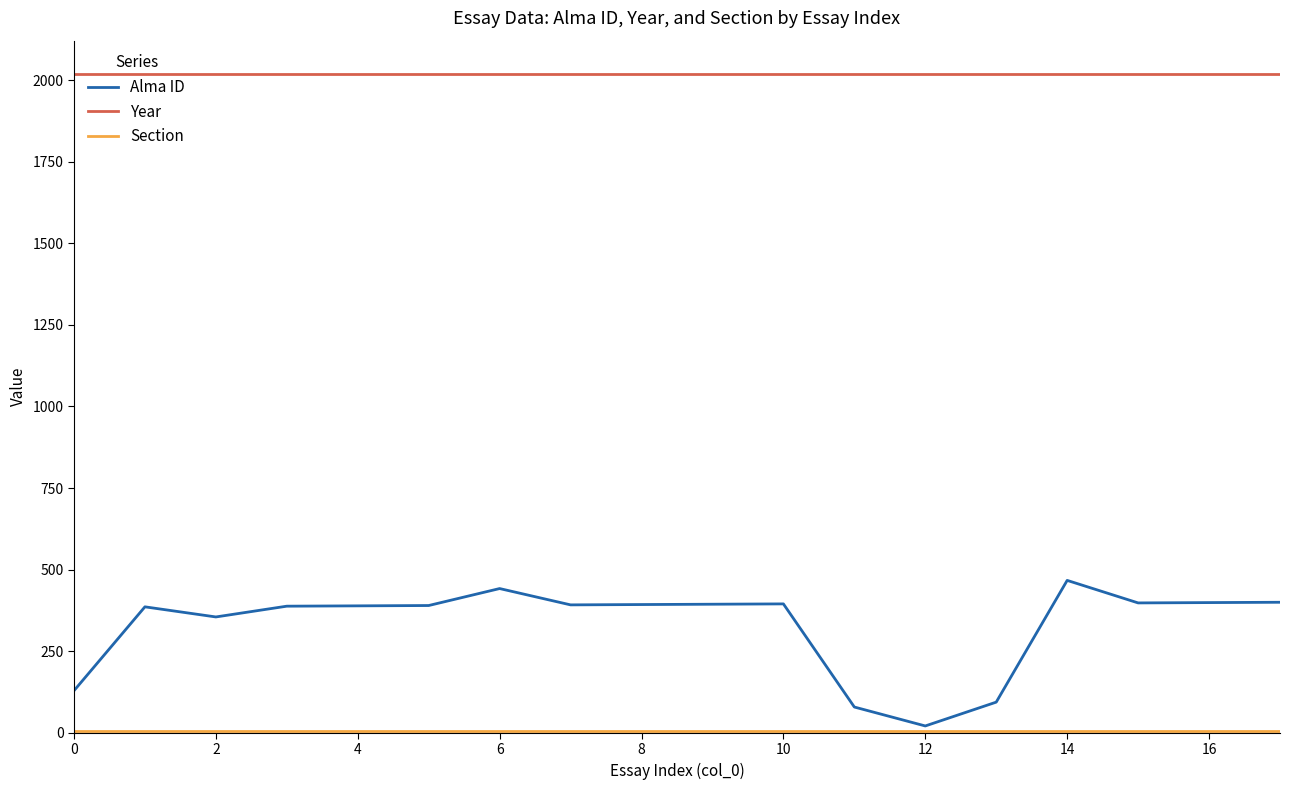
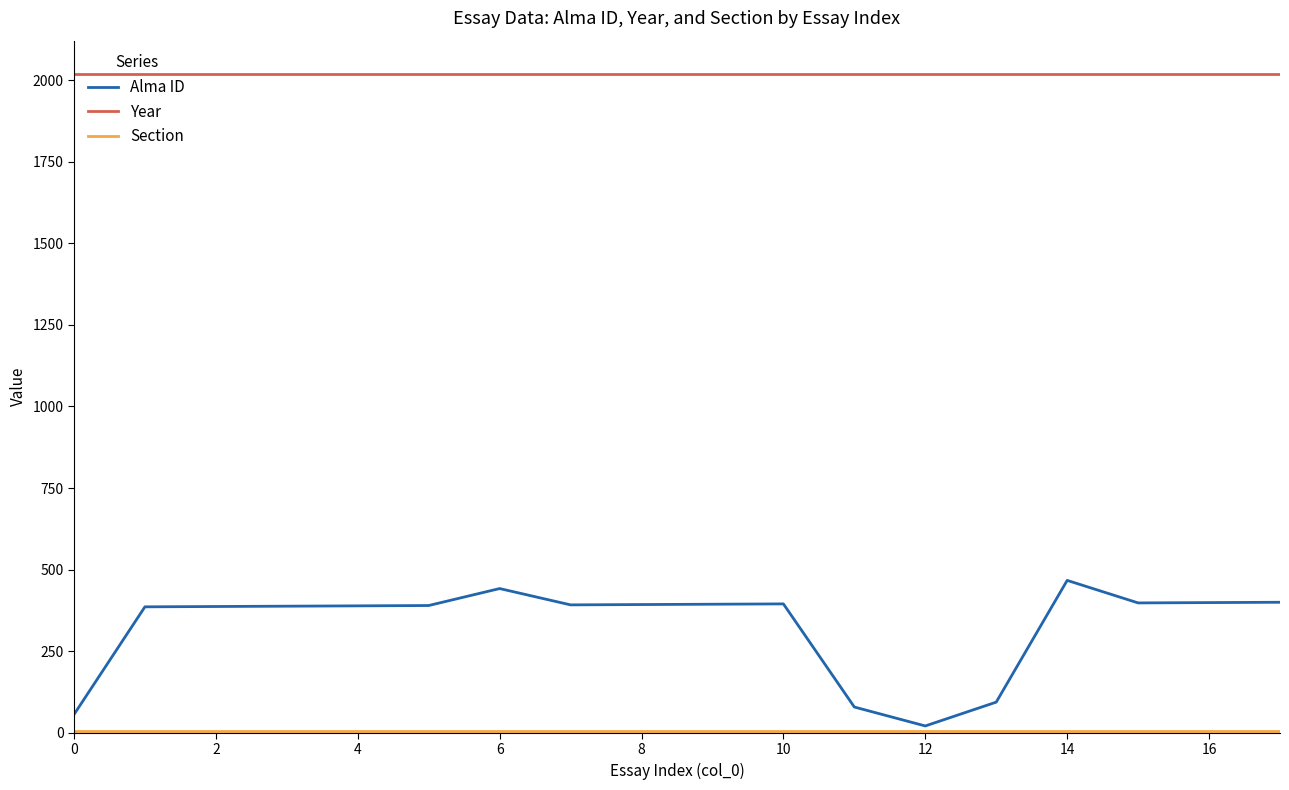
Alma ID, 0: 130 -> 60
Alma ID, 2: 360 -> 390
